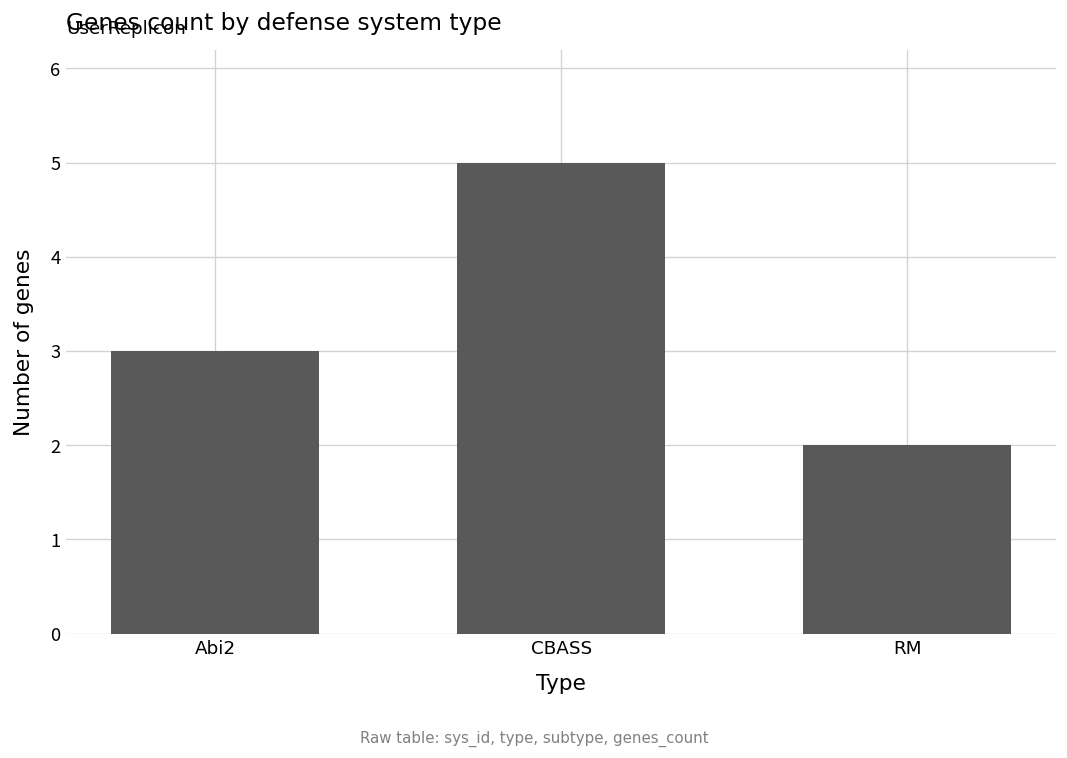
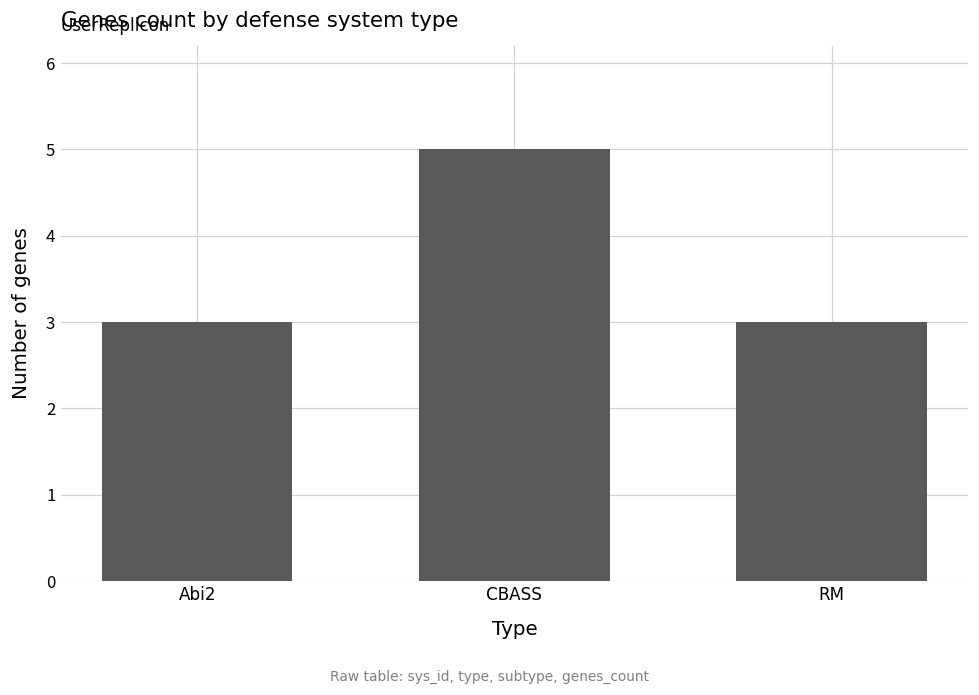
RM: 2 -> 3
